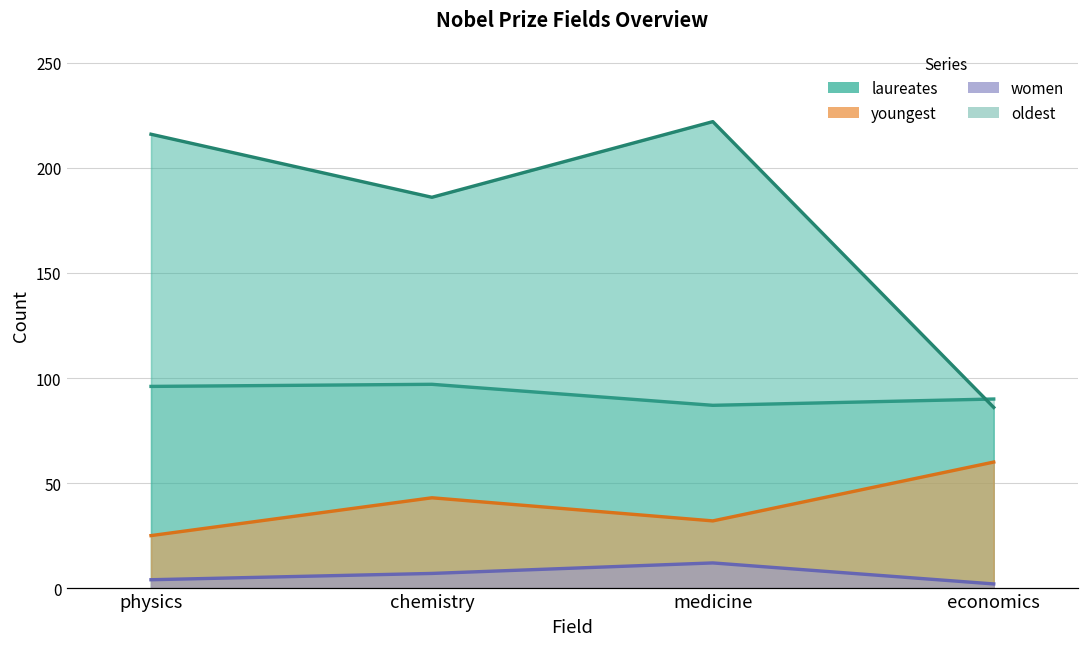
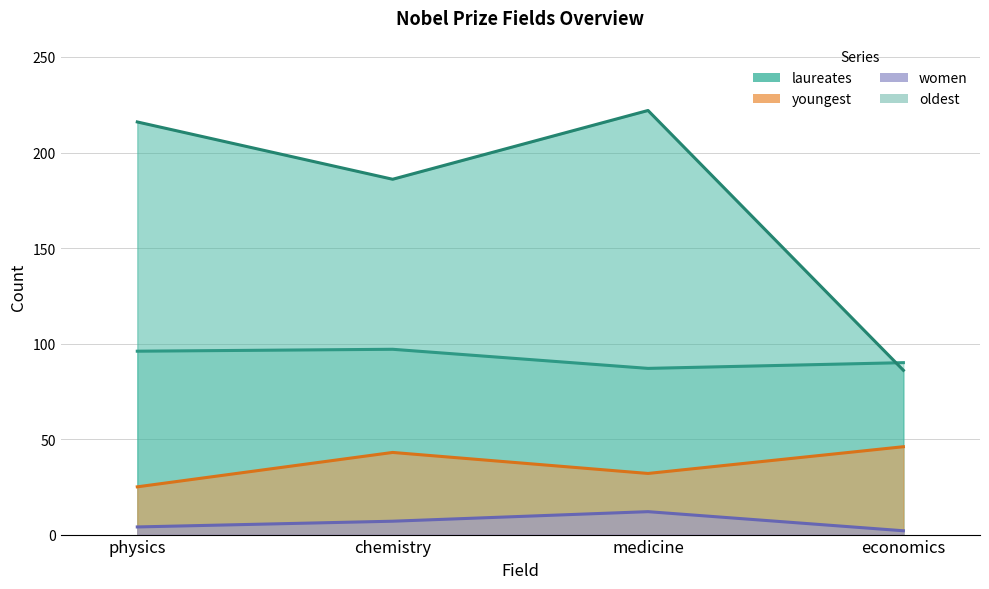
youngest, economics: 60 -> 46
